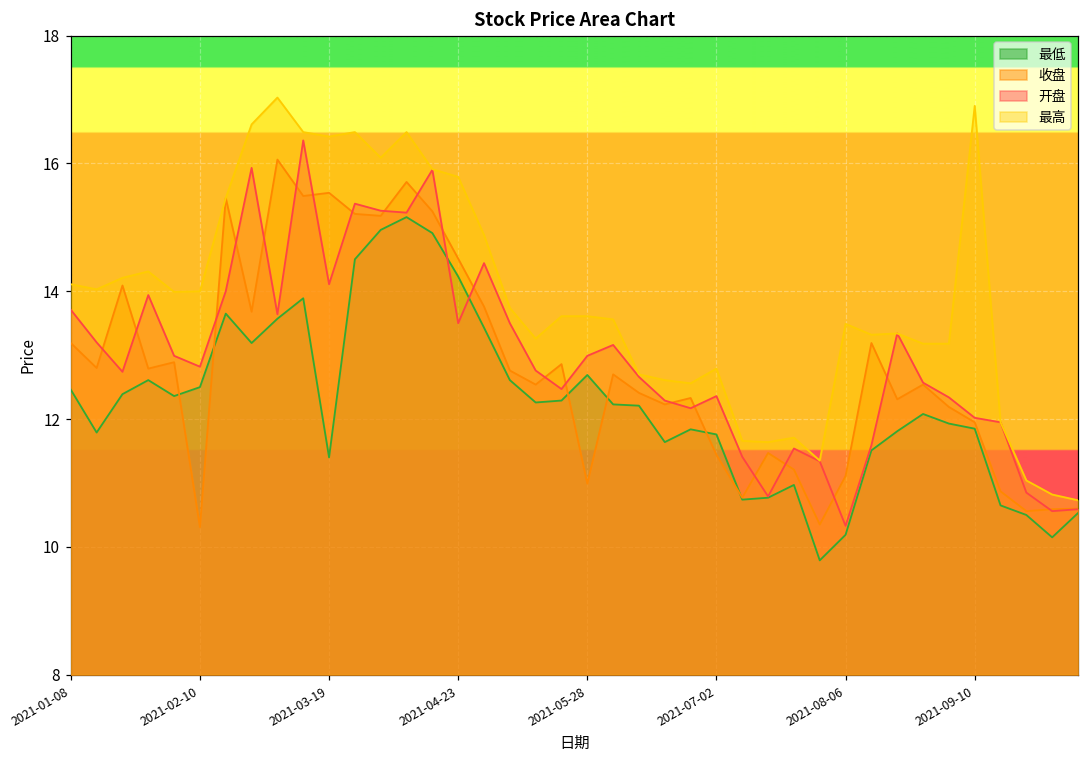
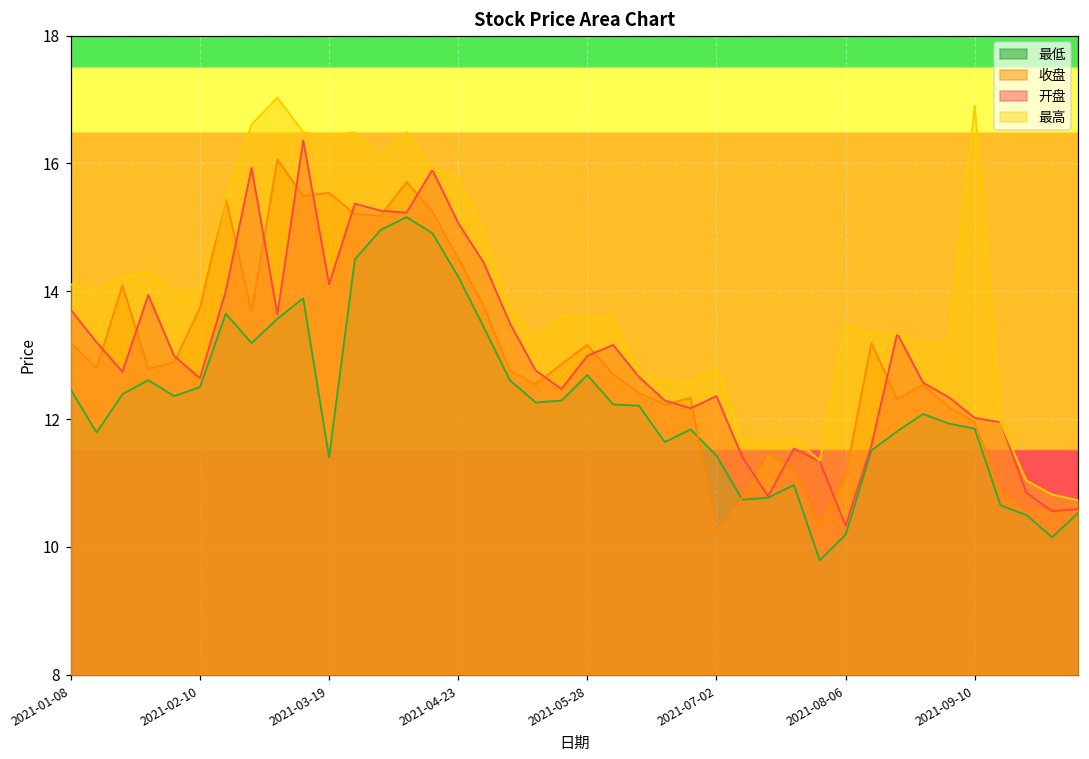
收盘, 2021-02-10: 10.3 -> 13.7
开盘, 2021-02-10: 12.8 -> 12.6
开盘, 2021-04-23: 13.5 -> 15.1
收盘, 2021-05-28: 11.0 -> 13.2
最低, 2021-07-02: 11.8 -> 11.4
收盘, 2021-07-02: 11.4 -> 10.2
